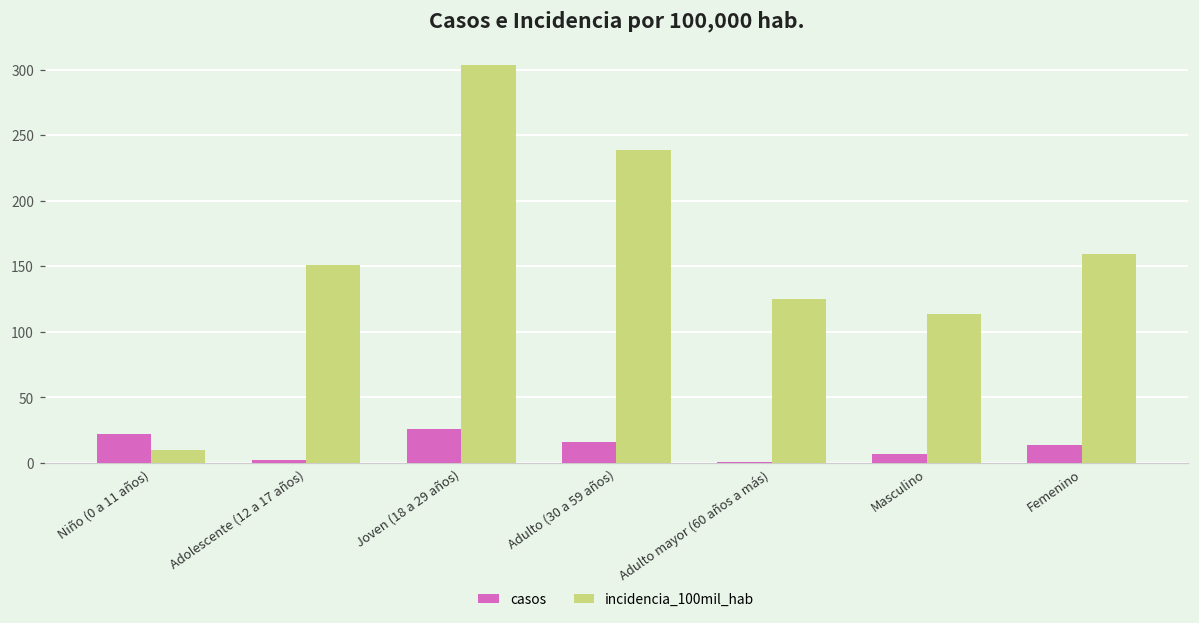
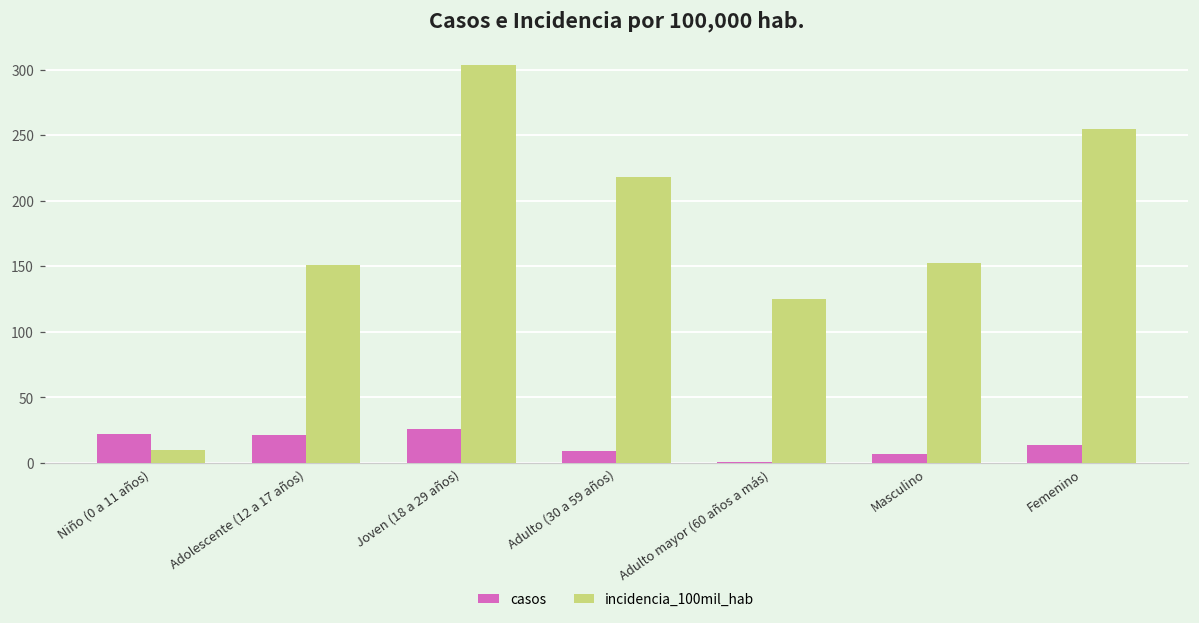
casos, Adolescente (12 a 17 años): 2 -> 21
casos, Adulto (30 a 59 años): 16 -> 9
incidencia_100mil_hab, Adulto (30 a 59 años): 239 -> 218
incidencia_100mil_hab, Masculino: 114 -> 152
incidencia_100mil_hab, Femenino: 160 -> 255
